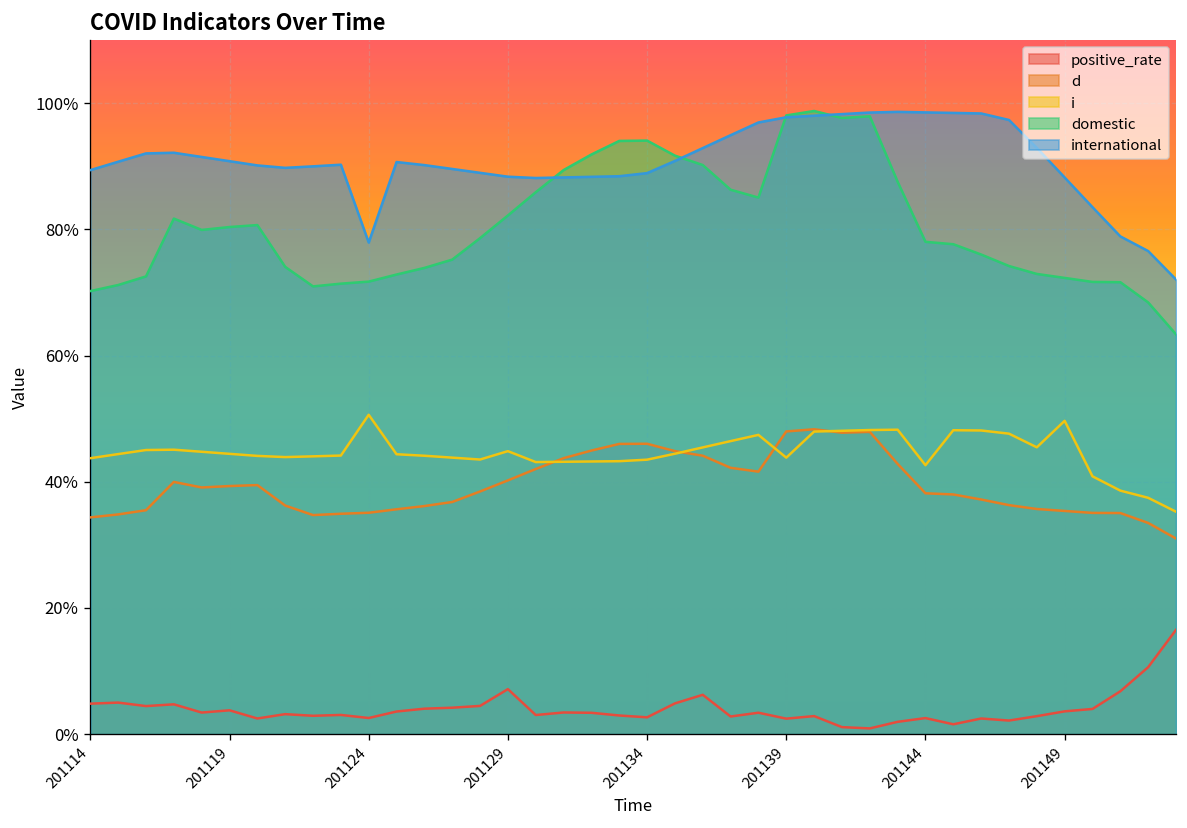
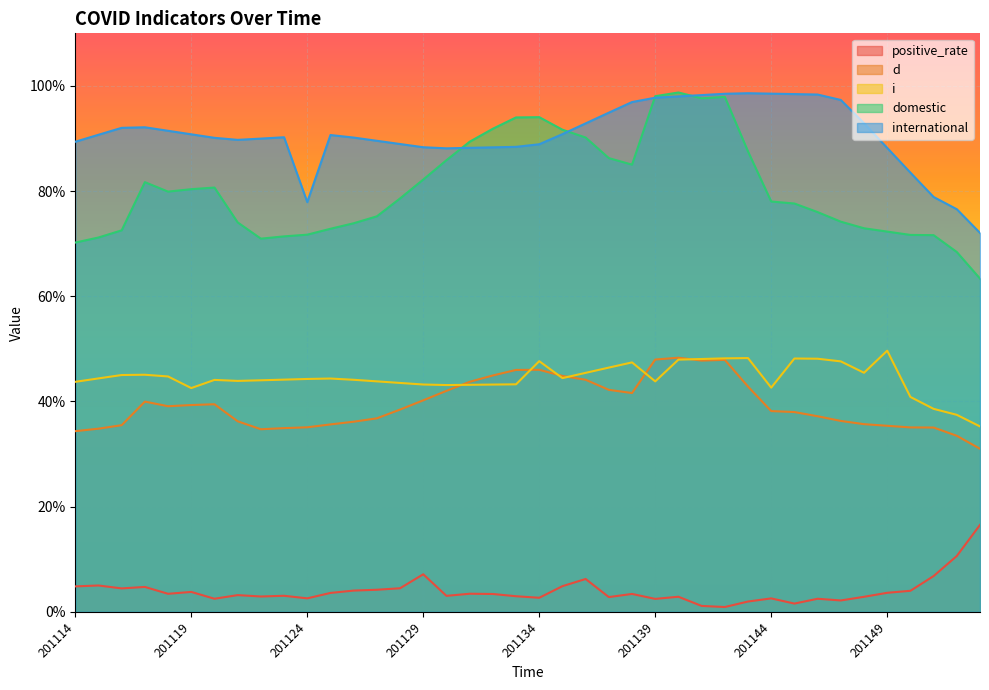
i, 201119: 44% -> 43%
i, 201124: 51% -> 44%
i, 201129: 45% -> 43%
i, 201134: 44% -> 48%
